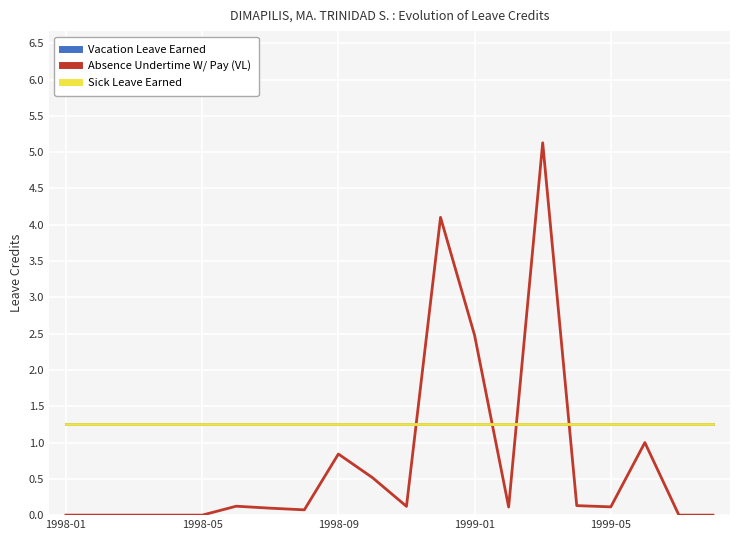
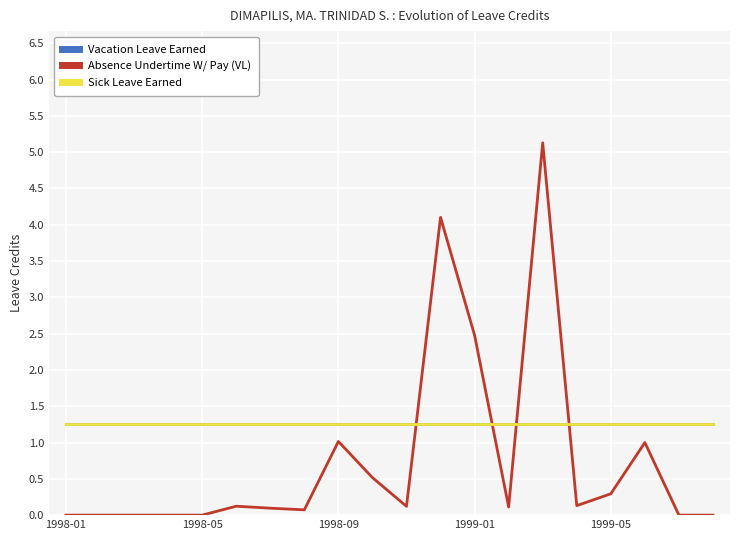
Absence Undertime W/ Pay (VL), 1998-09: 0.8 -> 1.0
Absence Undertime W/ Pay (VL), 1999-05: 0.1 -> 0.3
